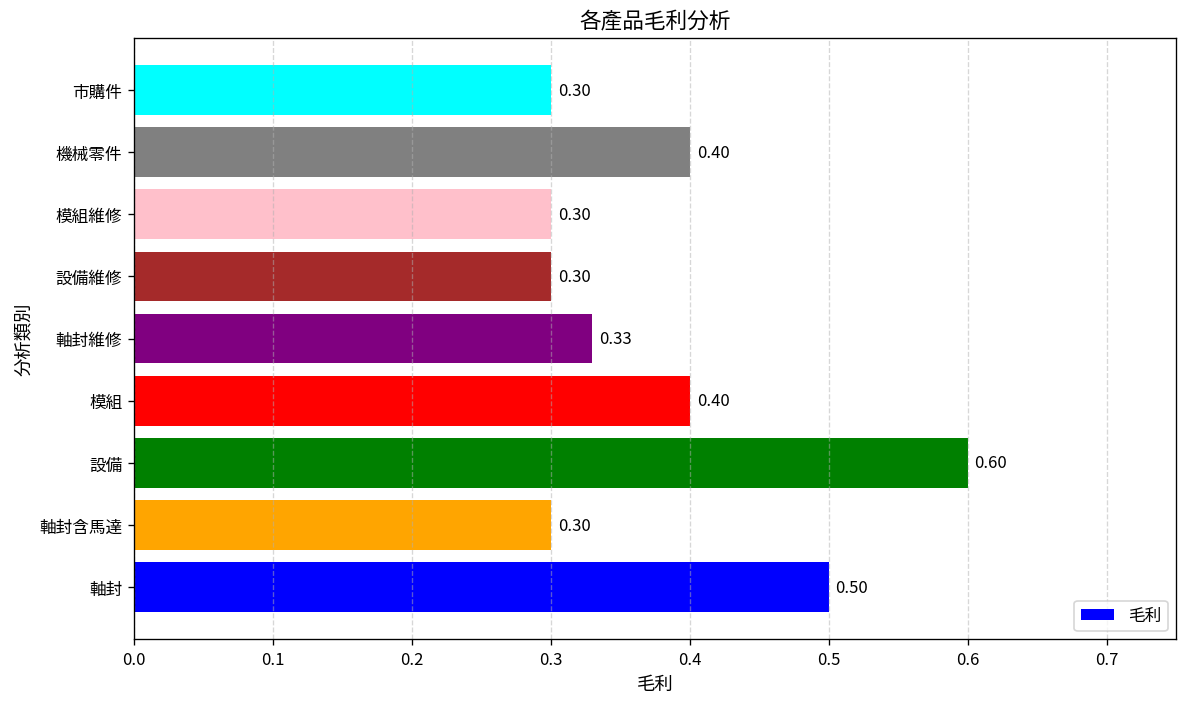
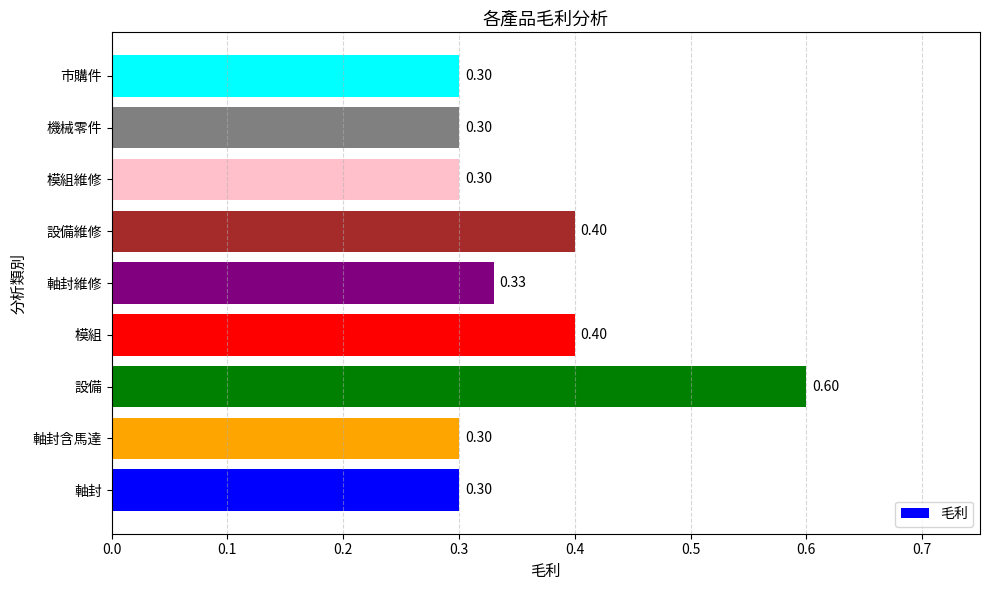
機械零件: 0.40 -> 0.30
設備維修: 0.30 -> 0.40
軸封: 0.50 -> 0.30
